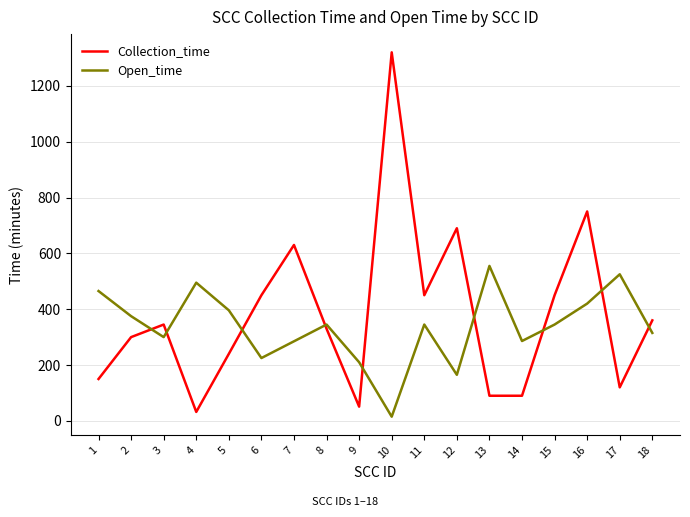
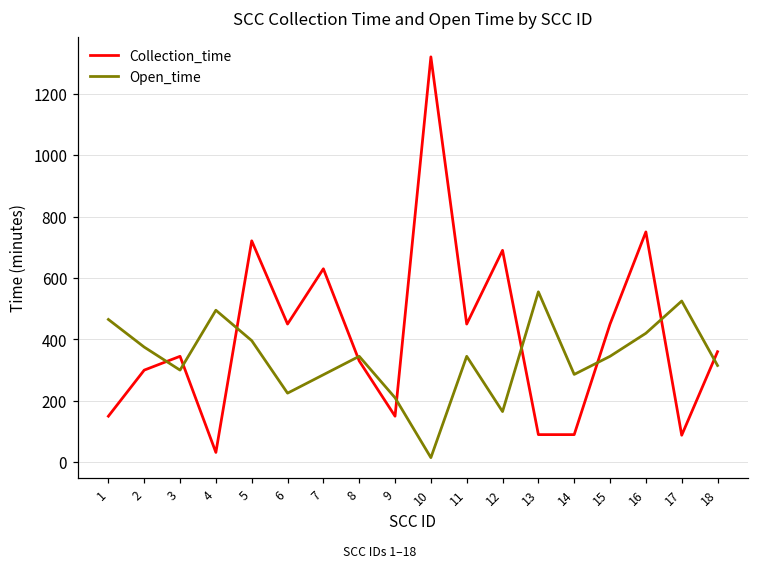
Collection_time, 5: 240 -> 720
Collection_time, 9: 50 -> 150
Collection_time, 17: 120 -> 90
